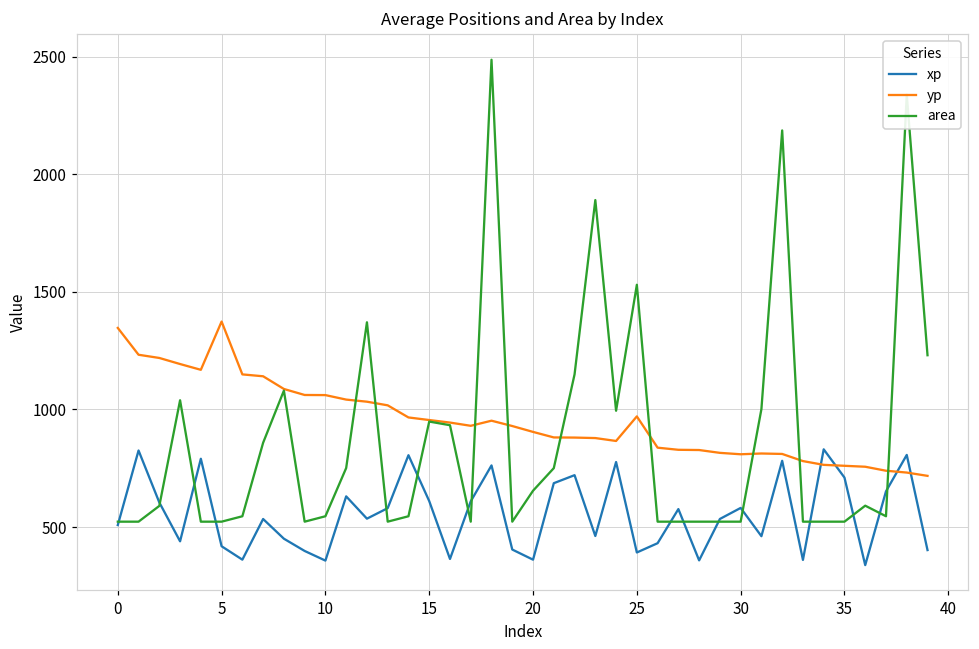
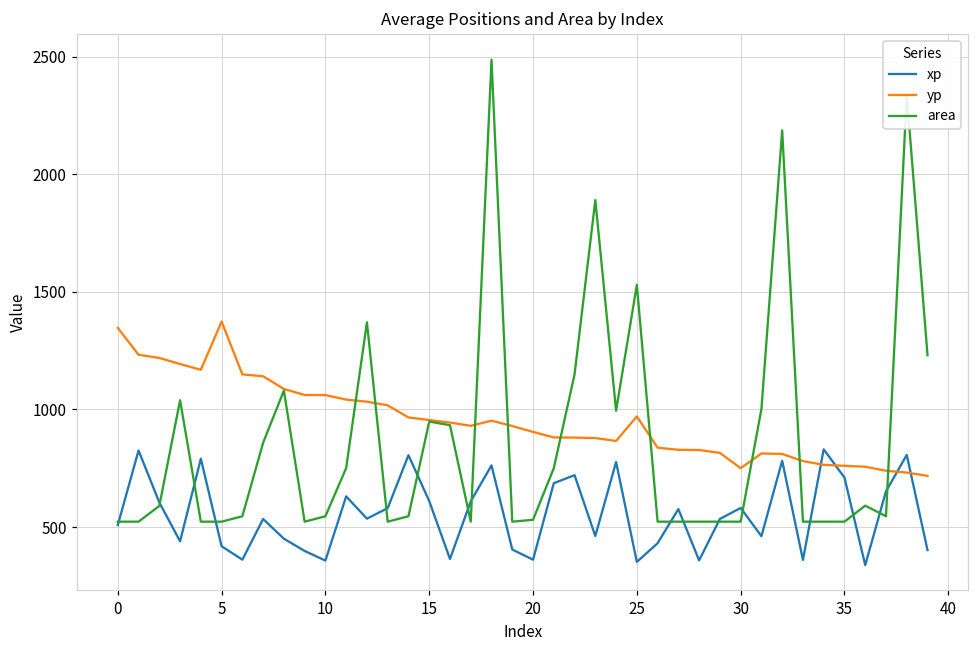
area, 20: 650 -> 530
xp, 25: 390 -> 350
yp, 30: 810 -> 750
